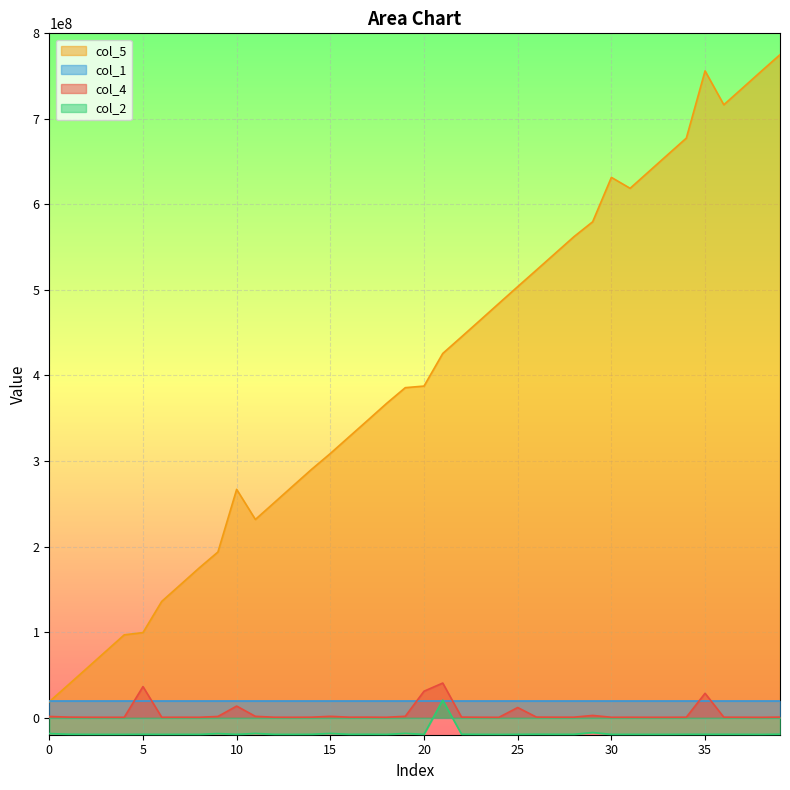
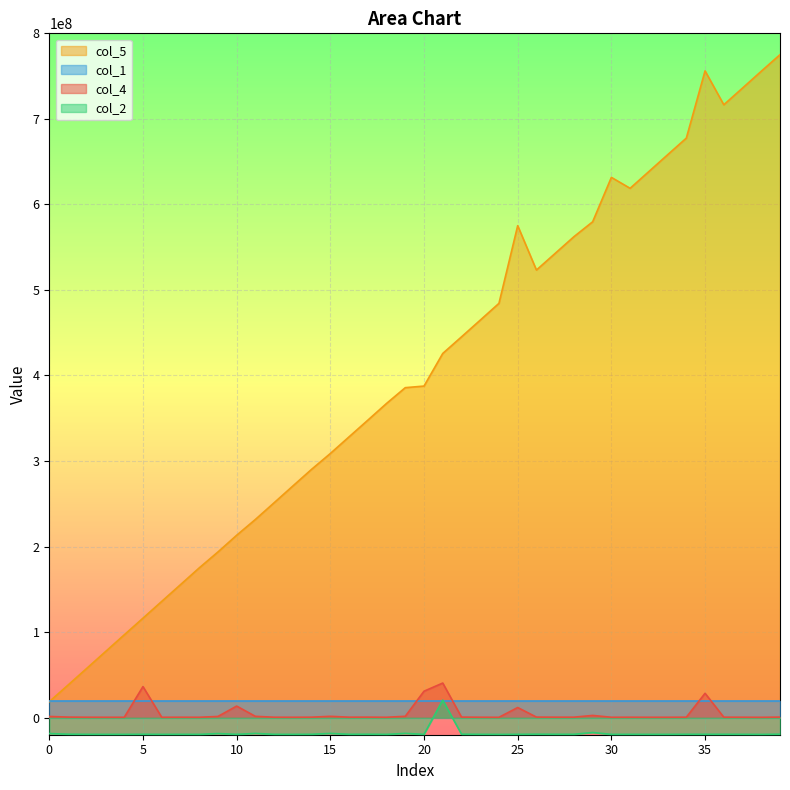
col_5, 5: 100000000 -> 120000000
col_5, 10: 270000000 -> 210000000
col_5, 25: 500000000 -> 580000000
